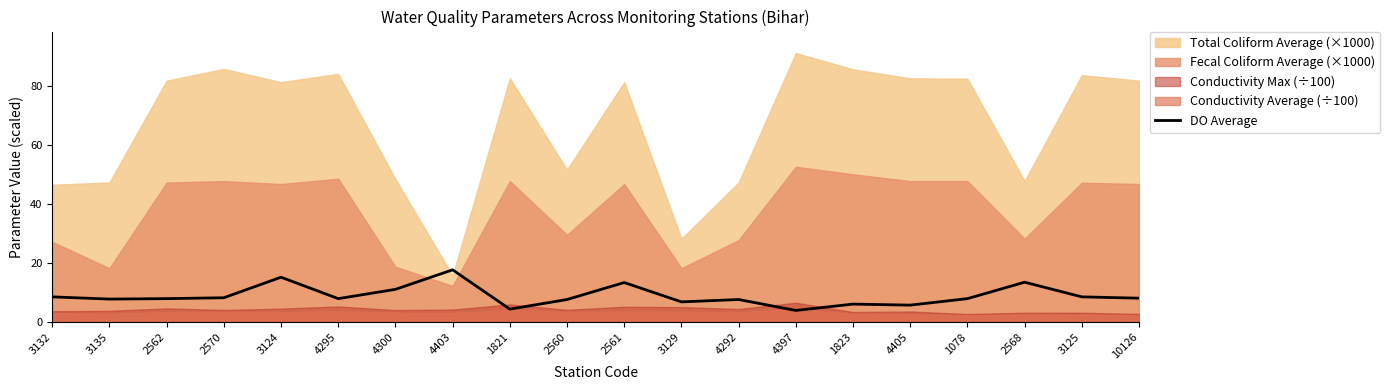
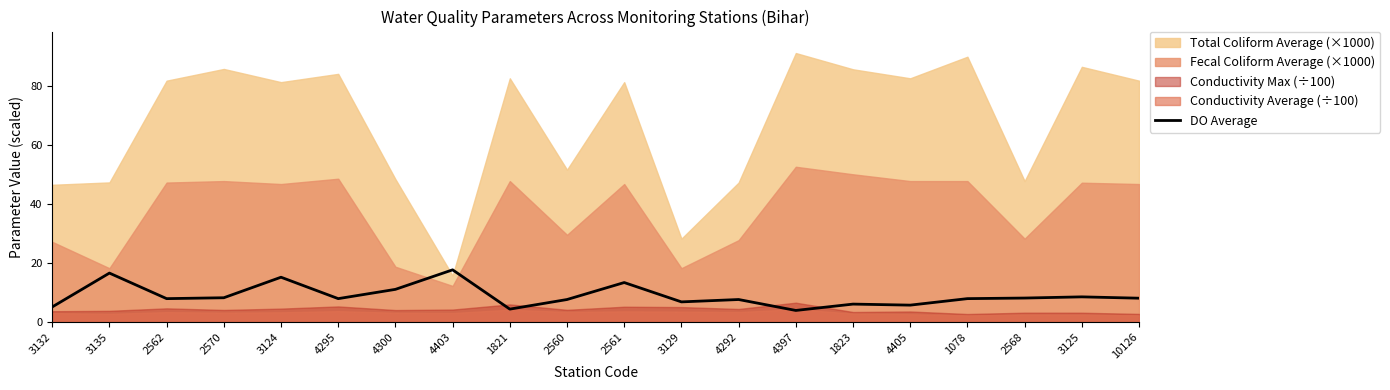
DO Average, 3132: 8 -> 5
DO Average, 3135: 8 -> 17
Total Coliform Average (×1000), 1078: 82 -> 90
DO Average, 2568: 13 -> 8
Total Coliform Average (×1000), 3125: 84 -> 86
